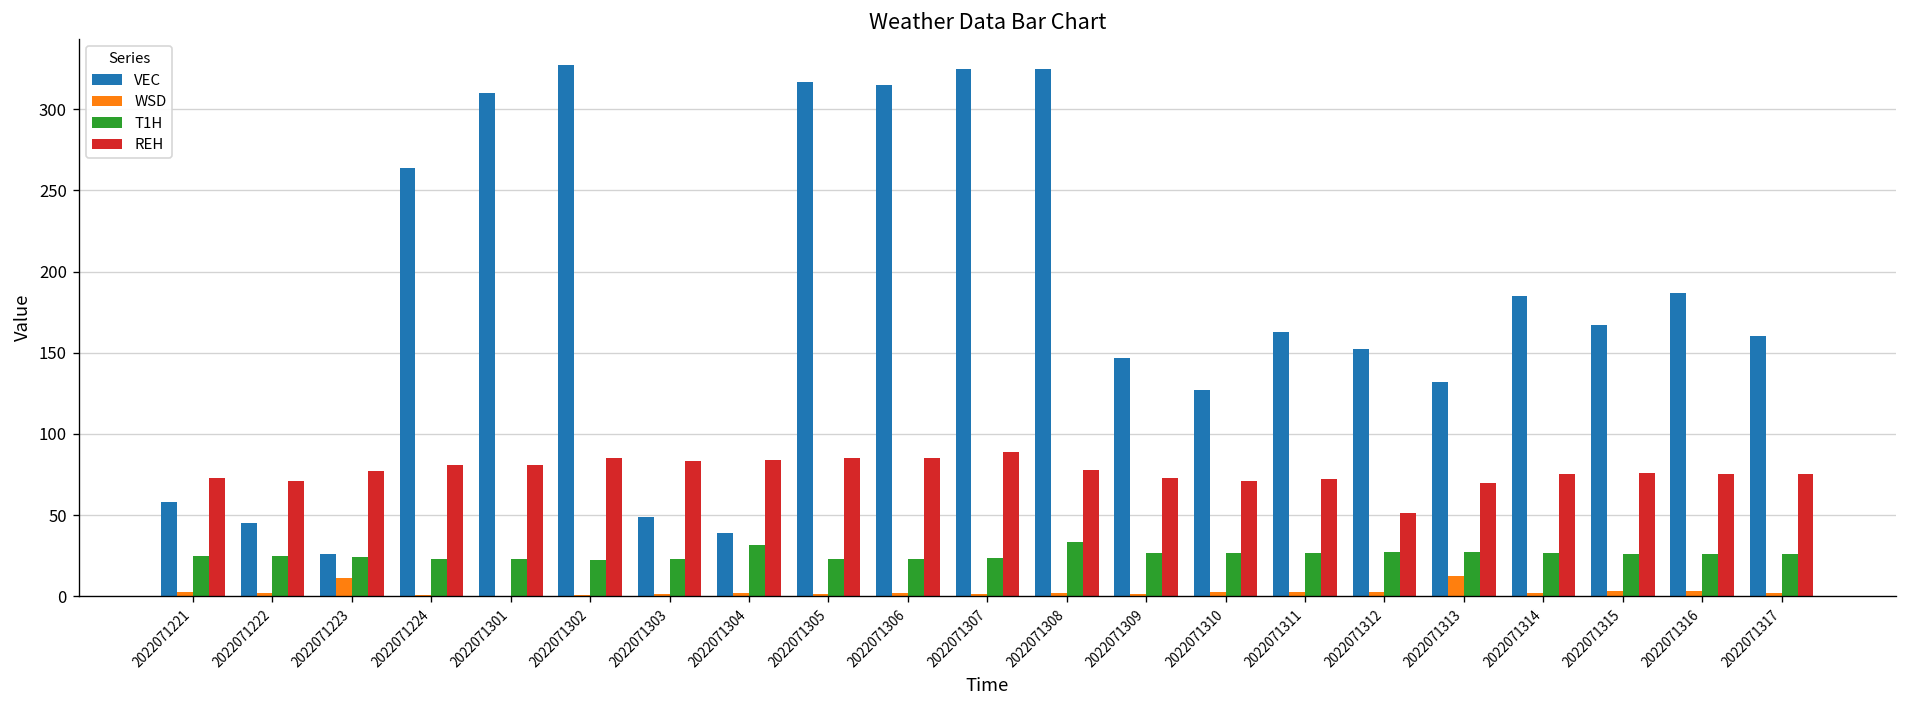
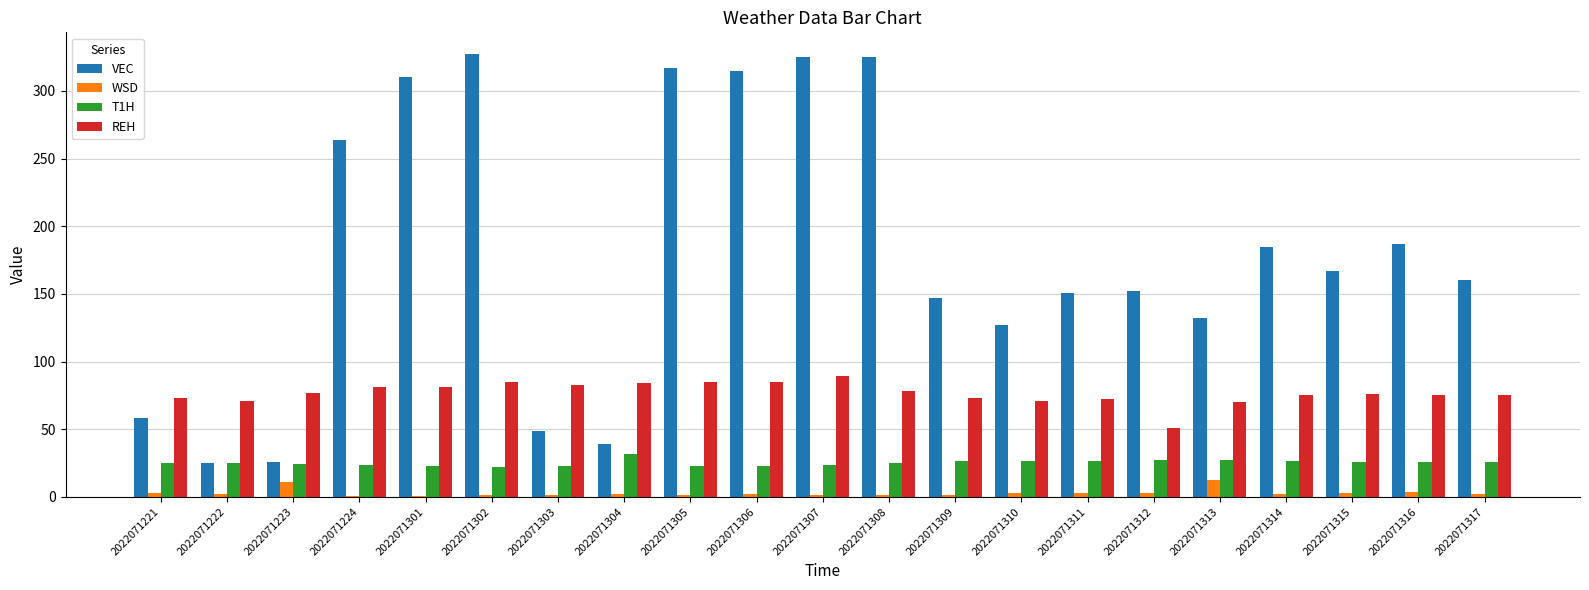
VEC, 2022071222: 45 -> 25
T1H, 2022071308: 34 -> 25
VEC, 2022071311: 163 -> 151
